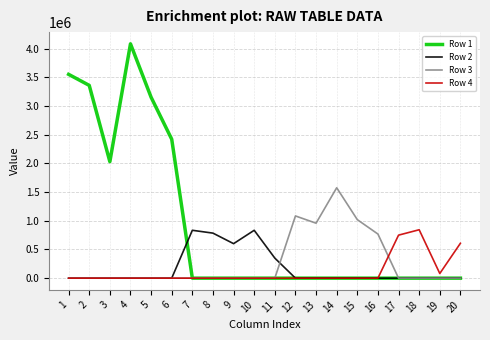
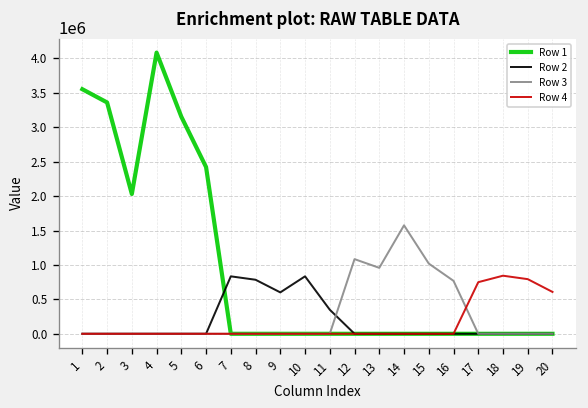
Row 4, 19: 100000 -> 800000
